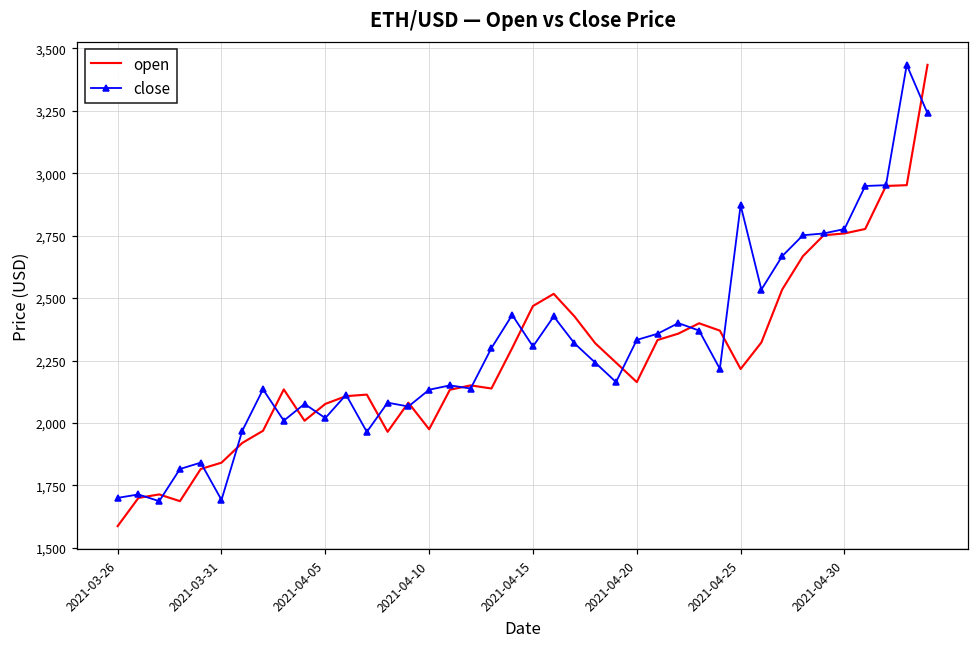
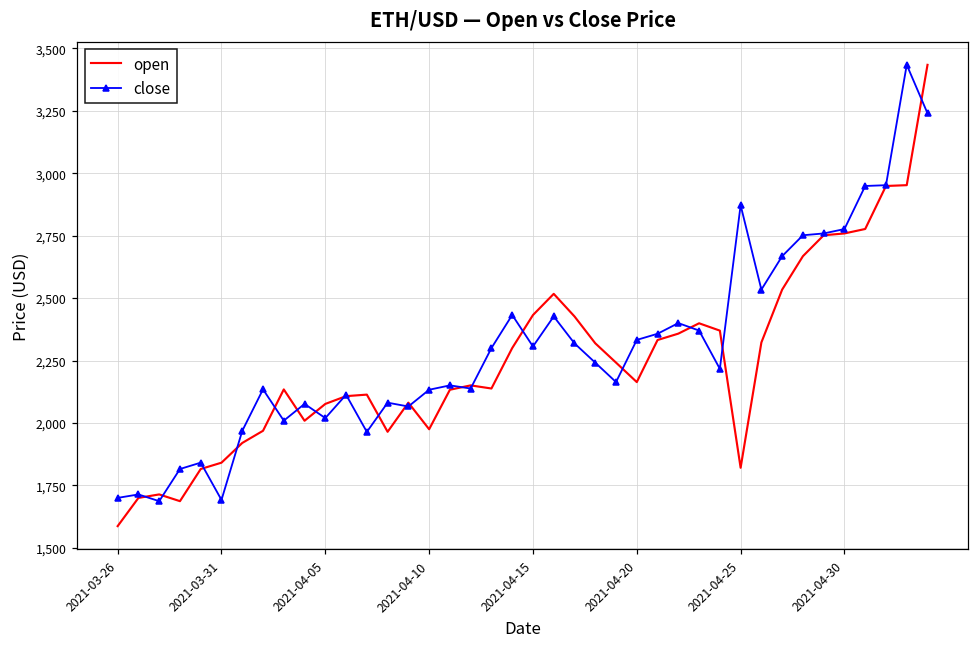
open, 2021-04-15: 2,470 -> 2,430
open, 2021-04-25: 2,220 -> 1,820
